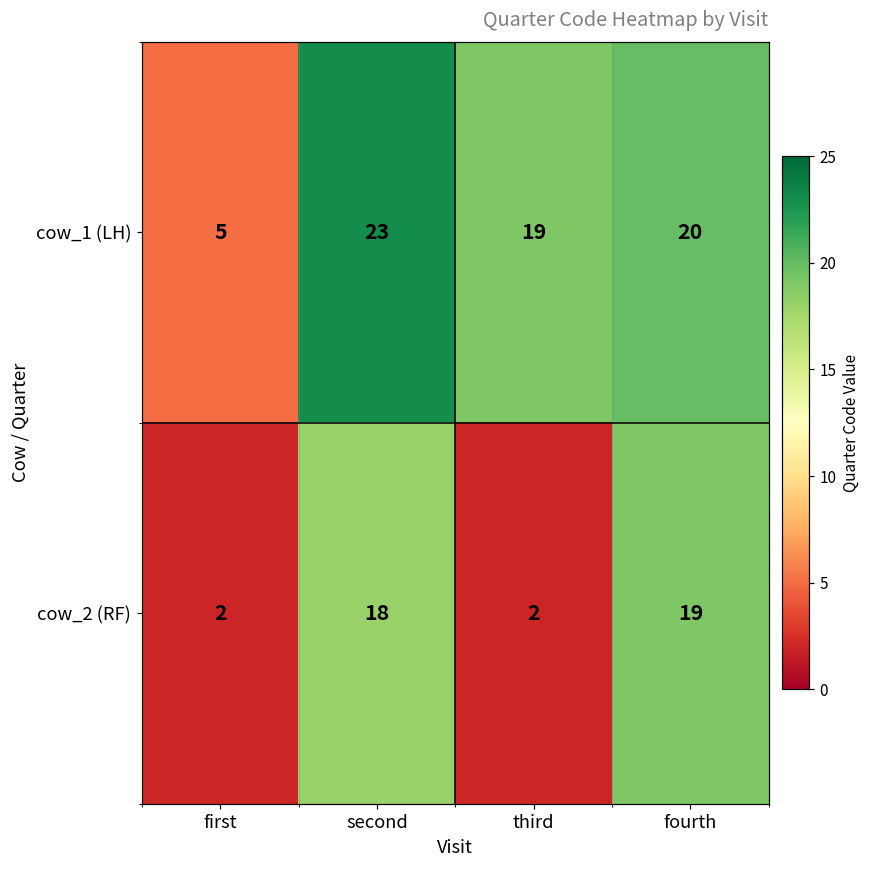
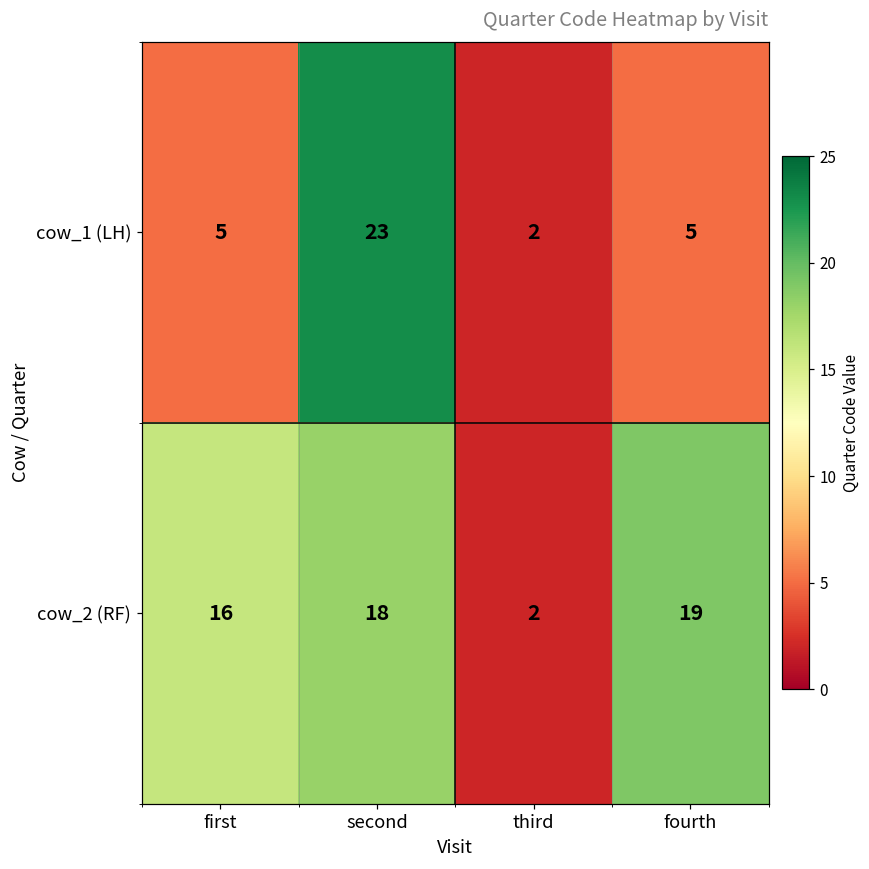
cow_1 (LH), third: 19 -> 2
cow_1 (LH), fourth: 20 -> 5
cow_2 (RF), first: 2 -> 16
